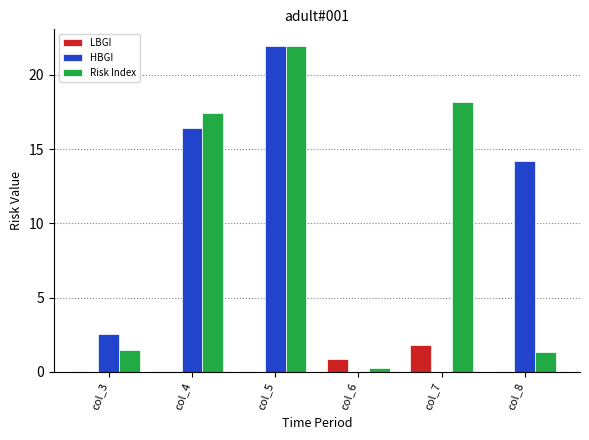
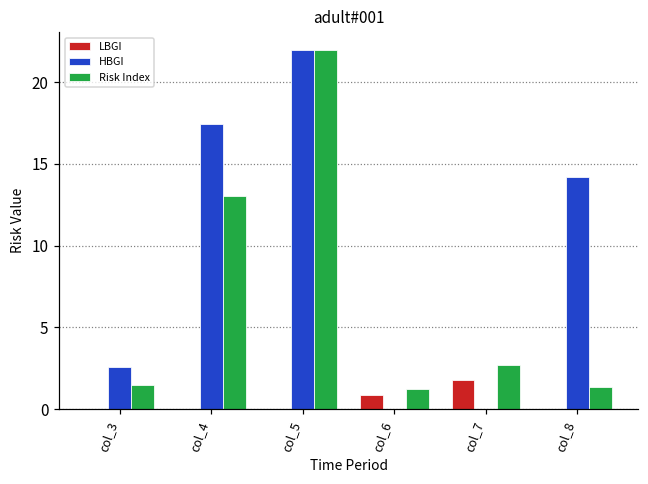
HBGI, col_4: 16.4 -> 17.4
Risk Index, col_4: 17.4 -> 13.0
Risk Index, col_6: 0.2 -> 1.2
Risk Index, col_7: 18.1 -> 2.7
